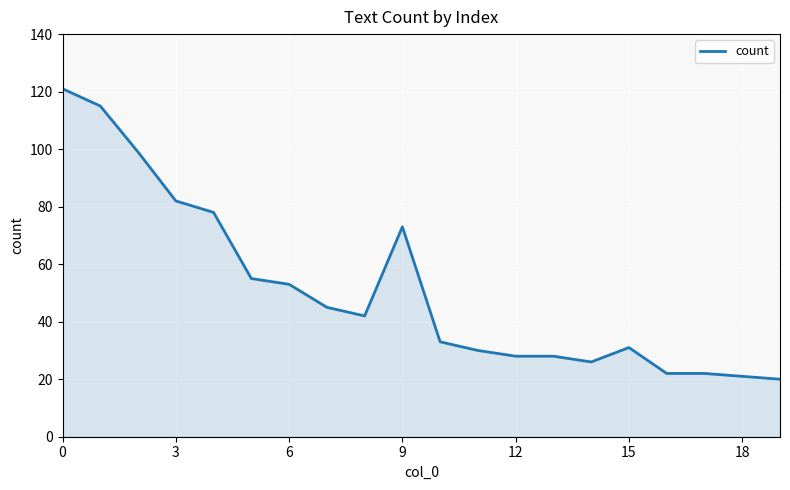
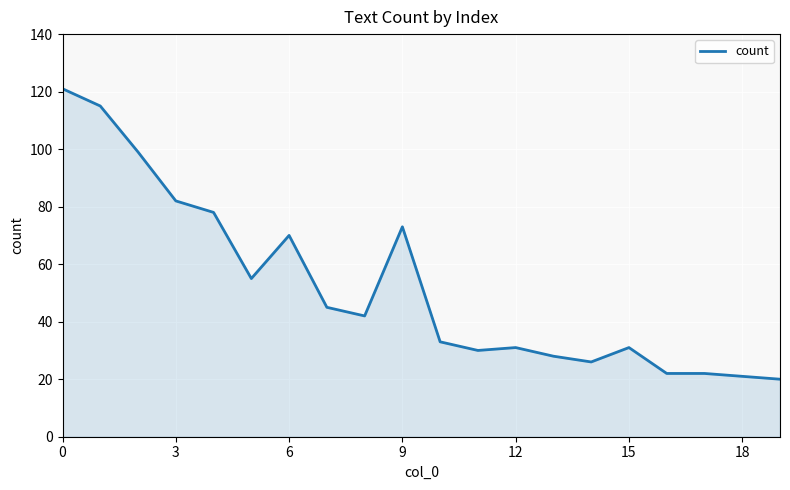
6: 53 -> 70
12: 28 -> 31
